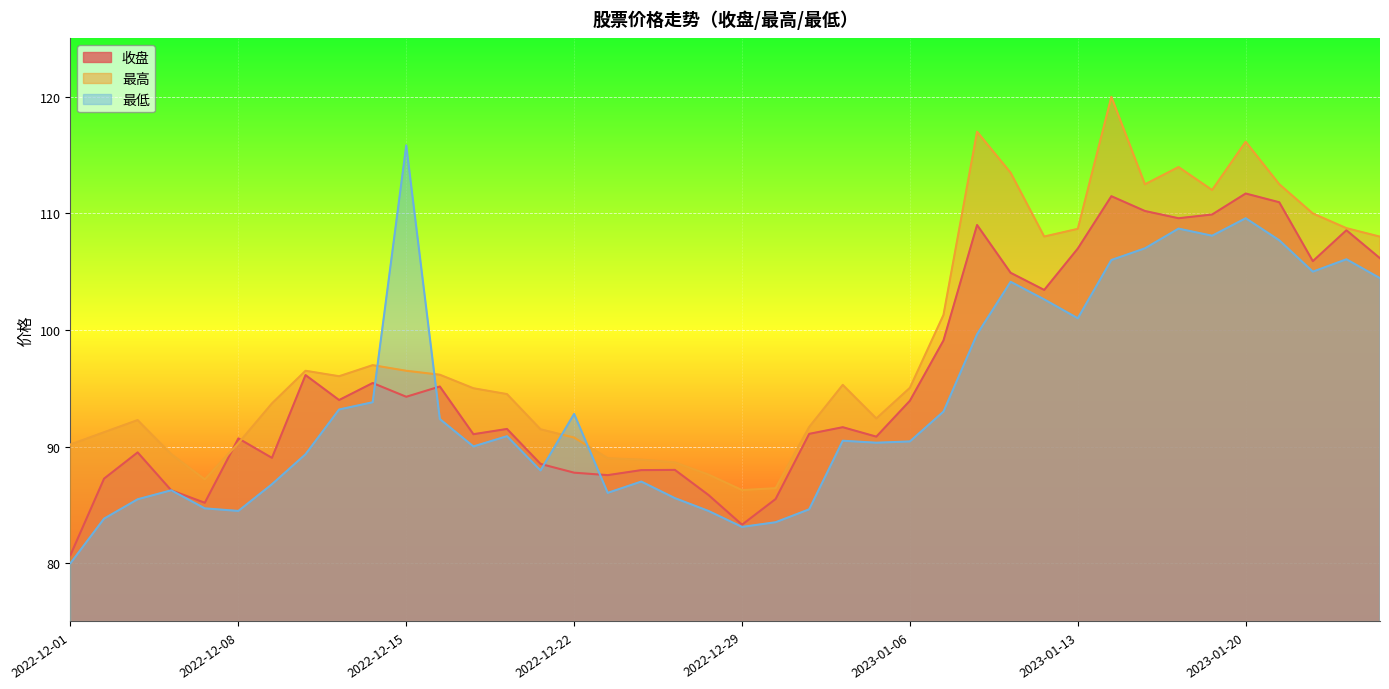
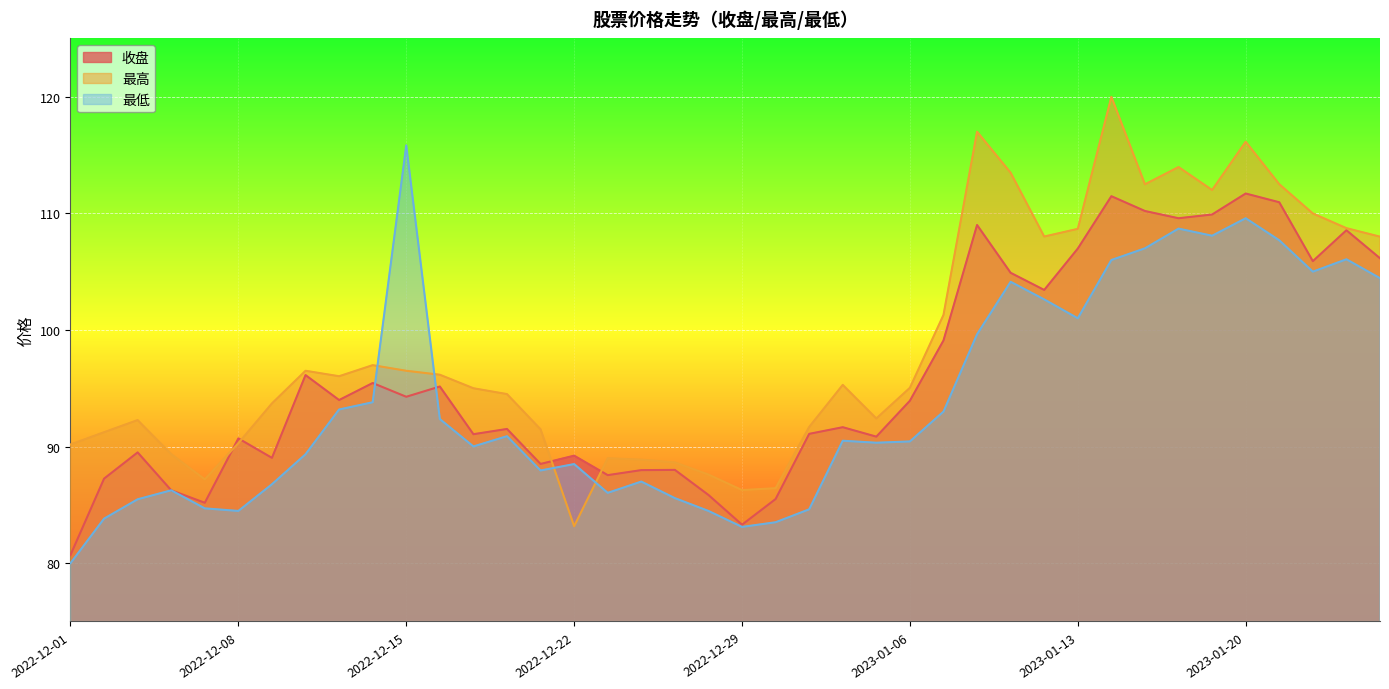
收盘, 2022-12-22: 87.8 -> 89.2
最高, 2022-12-22: 90.8 -> 83.2
最低, 2022-12-22: 92.8 -> 88.5
